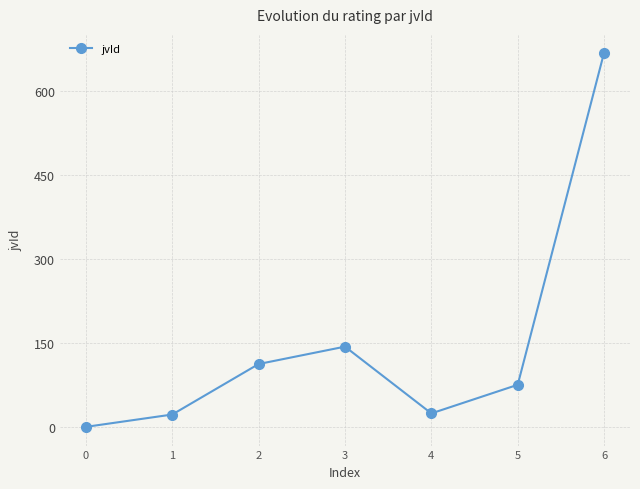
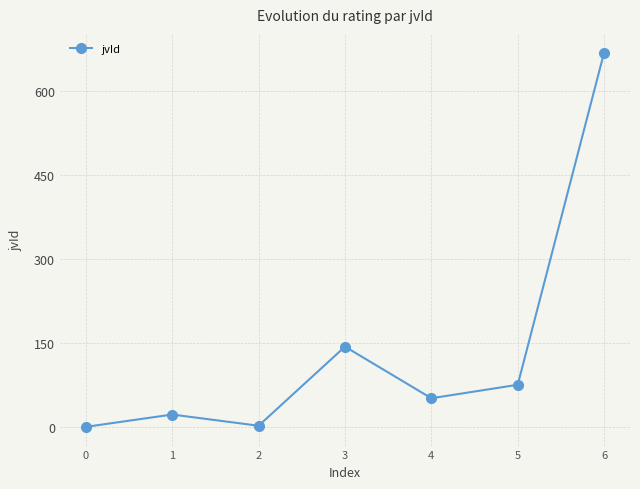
2: 110 -> 0
4: 30 -> 50
